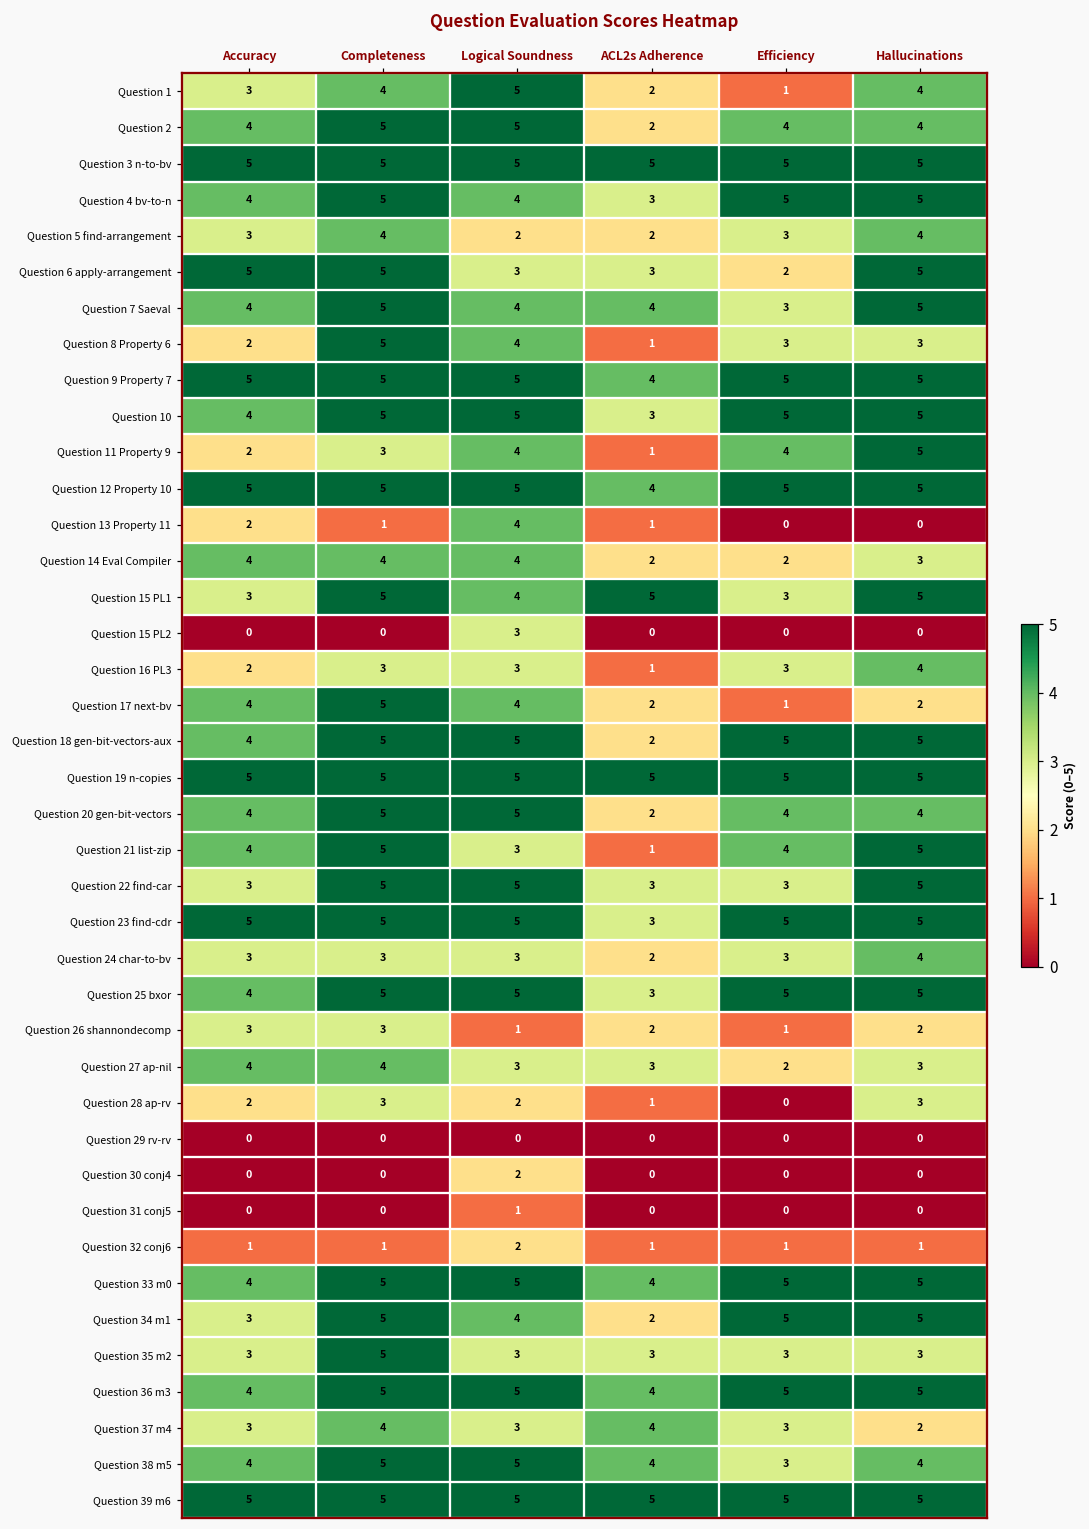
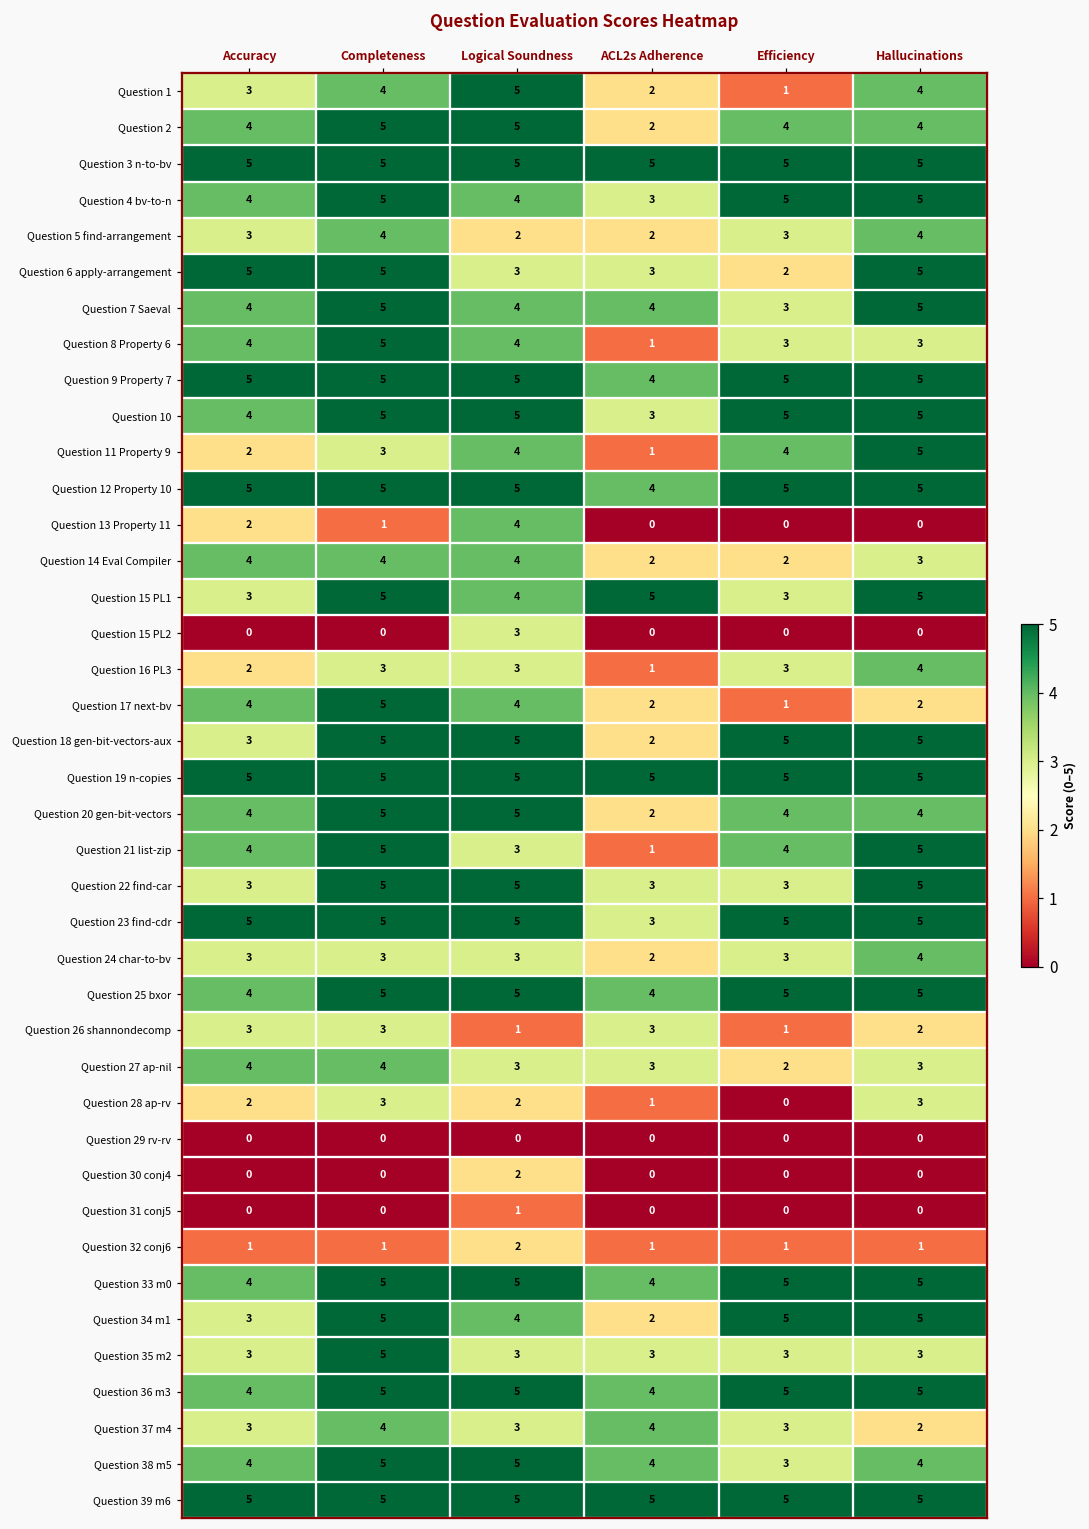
Question 8 Property 6, Accuracy: 2 -> 4
Question 13 Property 11, ACL2s Adherence: 1 -> 0
Question 18 gen-bit-vectors-aux, Accuracy: 4 -> 3
Question 25 bxor, ACL2s Adherence: 3 -> 4
Question 26 shannondecomp, ACL2s Adherence: 2 -> 3
